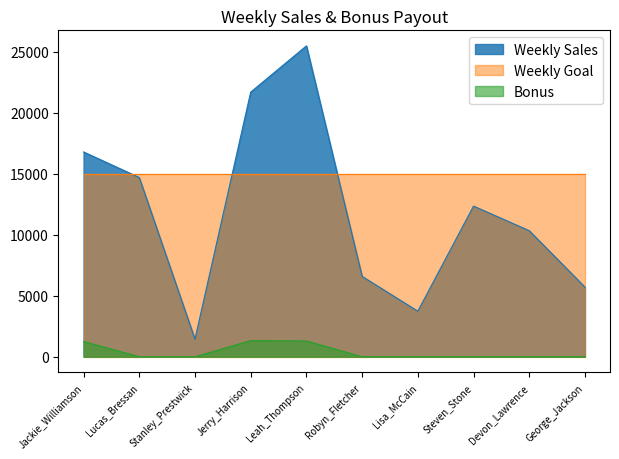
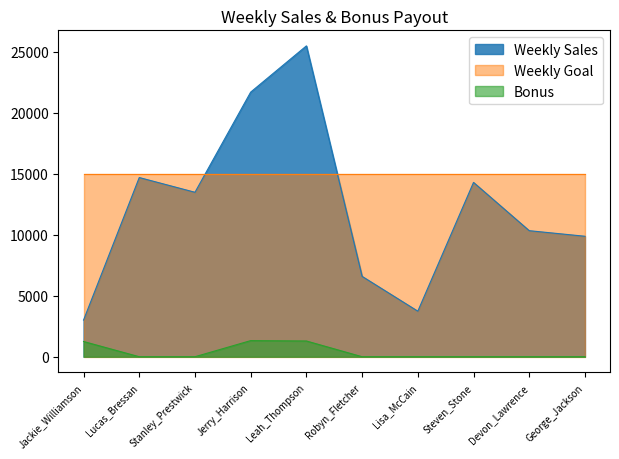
Weekly Sales, Jackie_Williamson: 16800 -> 3000
Weekly Sales, Stanley_Prestwick: 1400 -> 13500
Weekly Sales, Steven_Stone: 12300 -> 14300
Weekly Sales, George_Jackson: 5700 -> 9900
